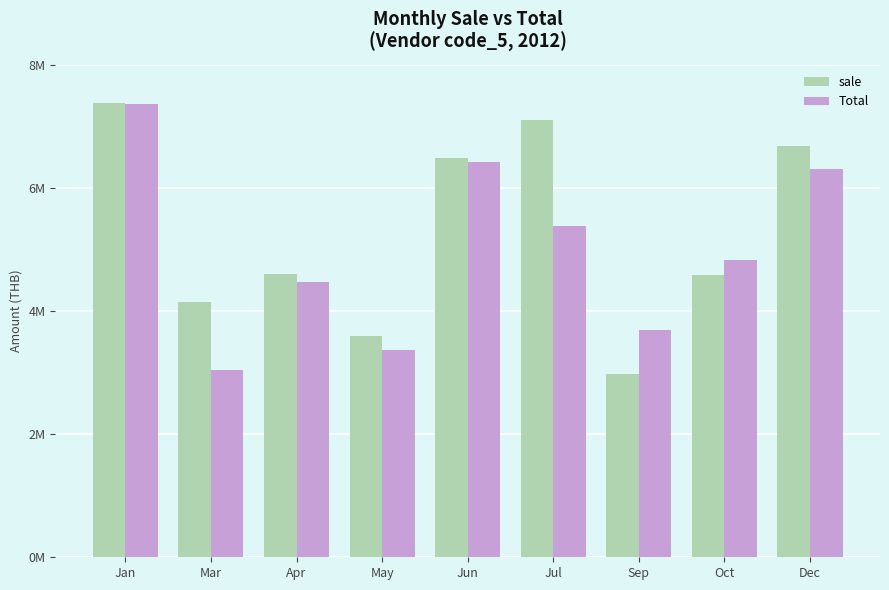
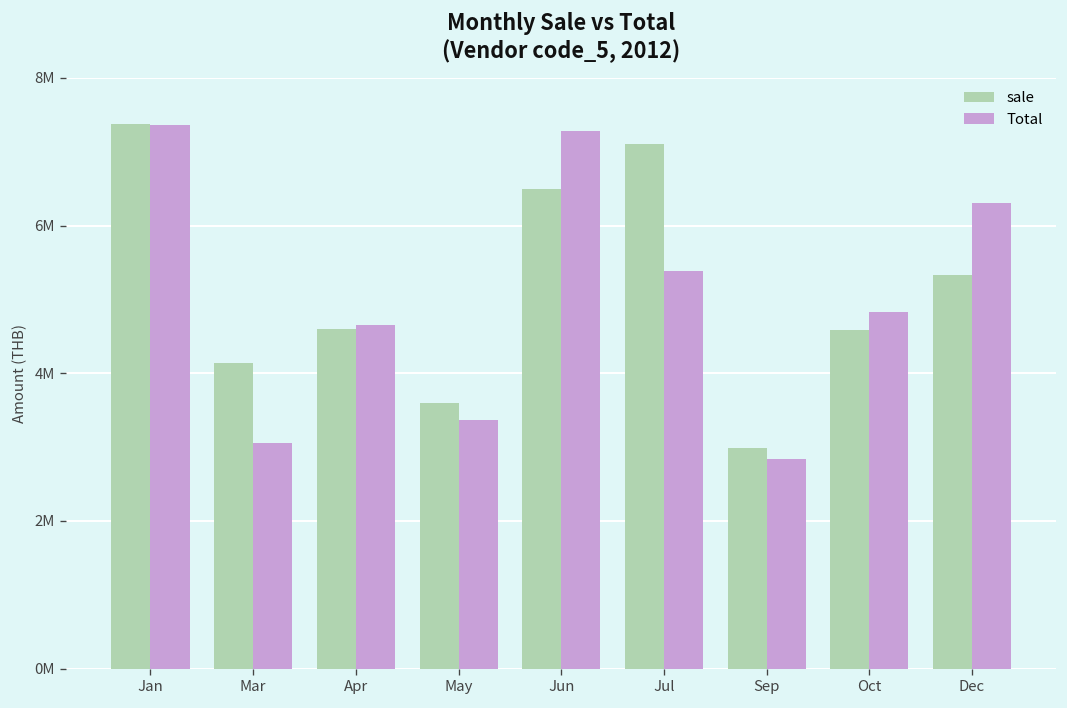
Total, Apr: 4500000 -> 4600000
Total, Jun: 6400000 -> 7300000
Total, Sep: 3700000 -> 2800000
sale, Dec: 6700000 -> 5300000
